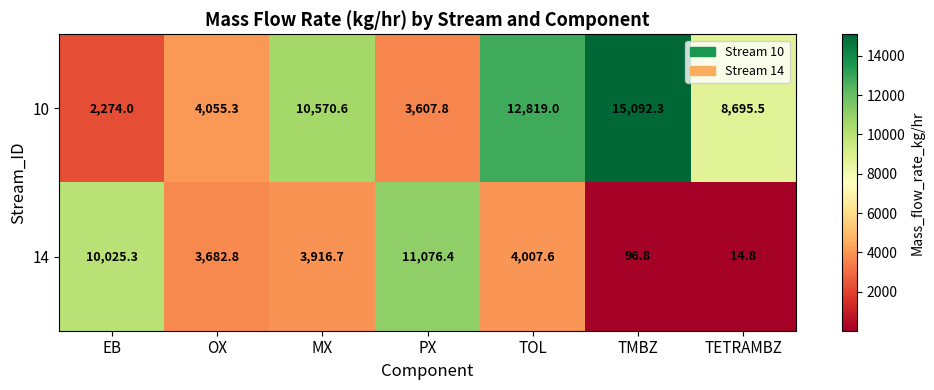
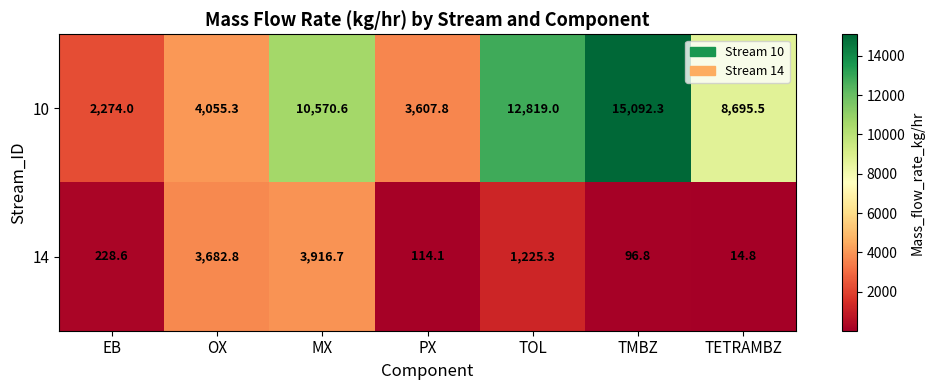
14, EB: 10,025.3 -> 228.6
14, PX: 11,076.4 -> 114.1
14, TOL: 4,007.6 -> 1,225.3
